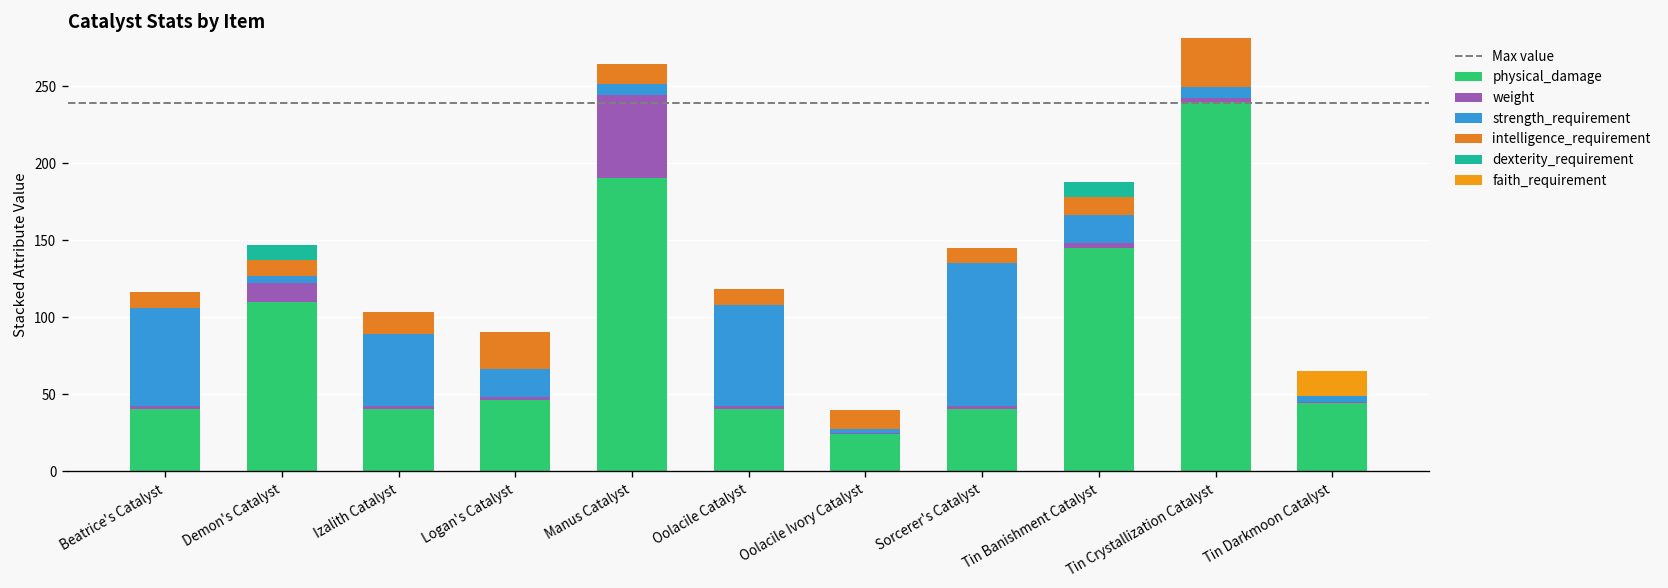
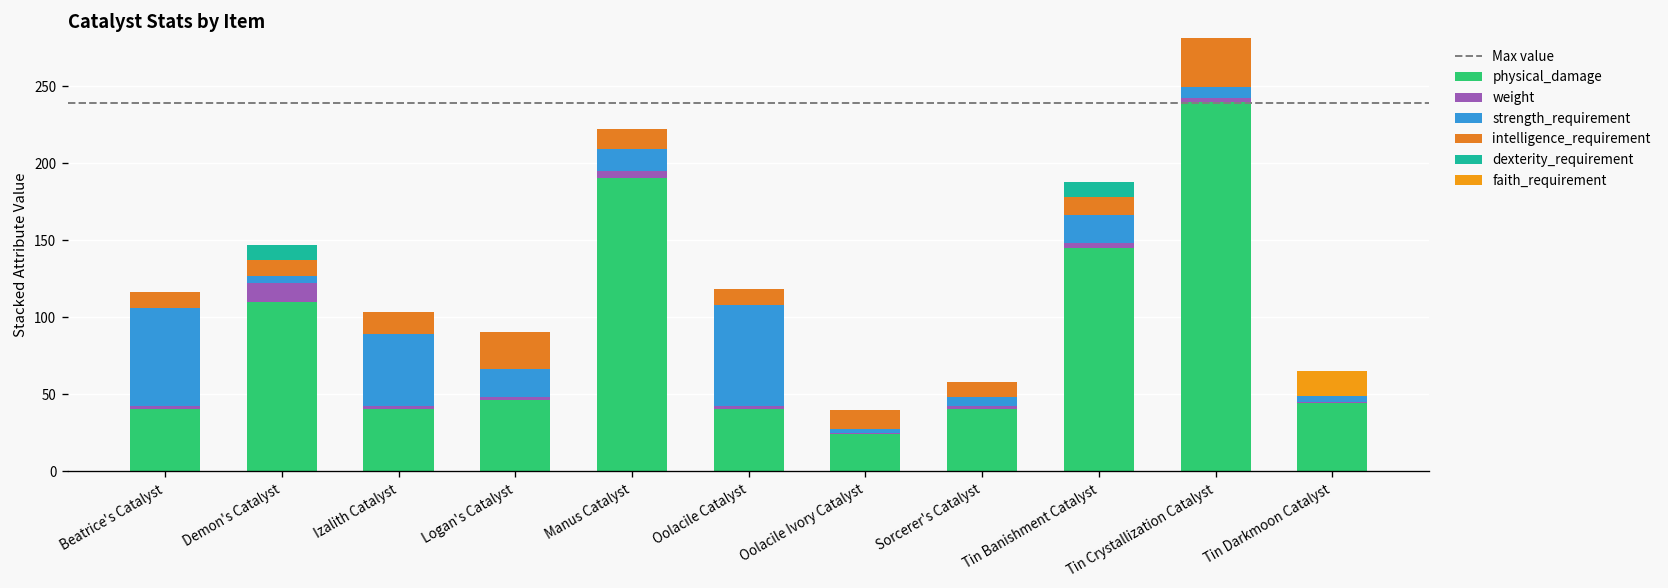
weight, Manus Catalyst: 54 -> 5
strength_requirement, Manus Catalyst: 7 -> 14
strength_requirement, Sorcerer's Catalyst: 93 -> 6
